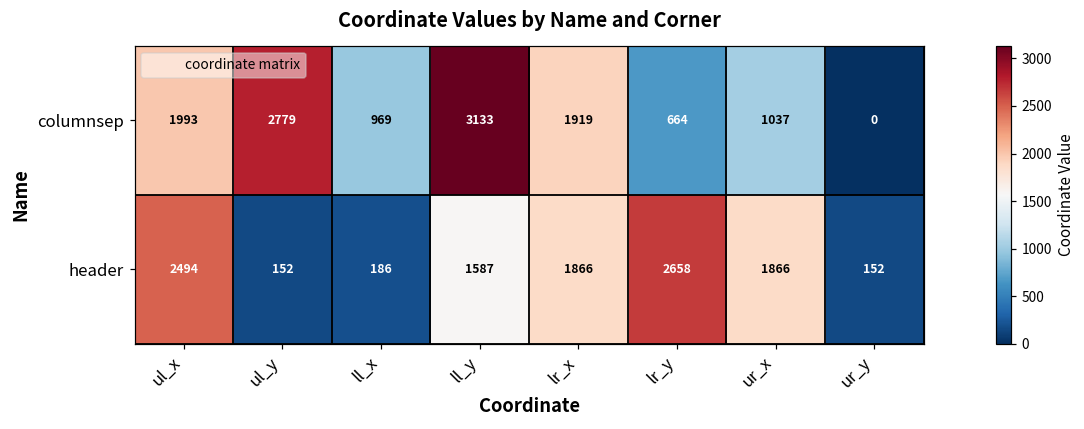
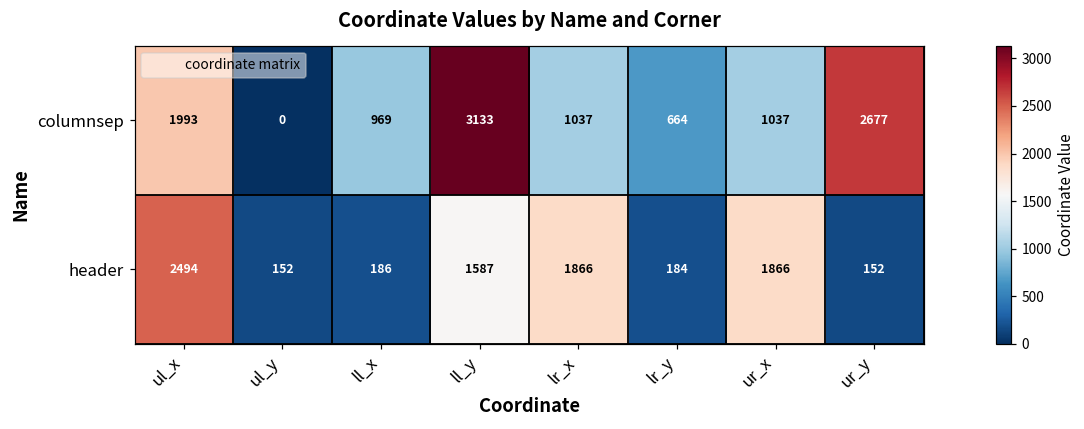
columnsep, ul_y: 2779 -> 0
columnsep, lr_x: 1919 -> 1037
columnsep, ur_y: 0 -> 2677
header, lr_y: 2658 -> 184
